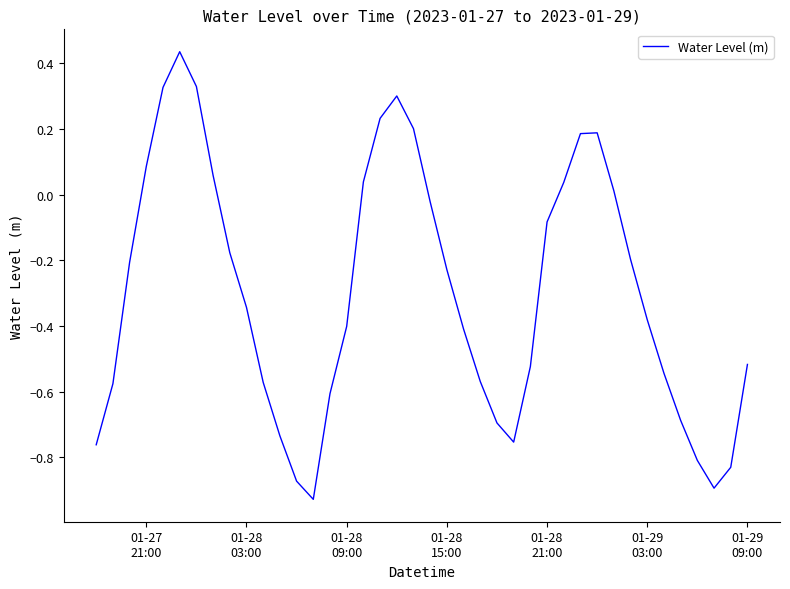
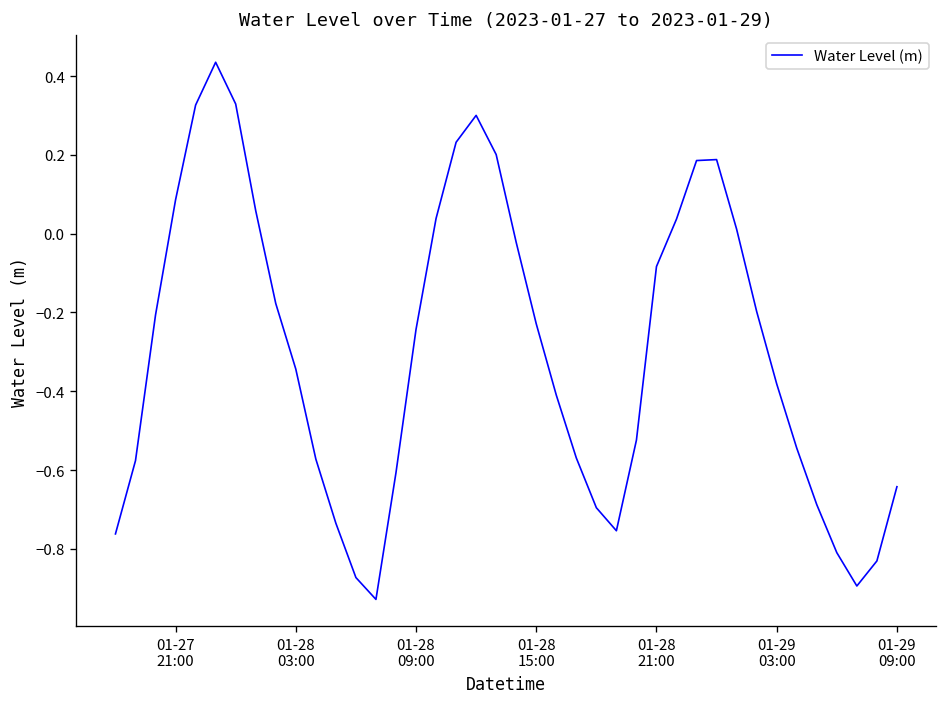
01-28 09:00: -0.40 -> -0.24
01-29 09:00: -0.52 -> -0.64
